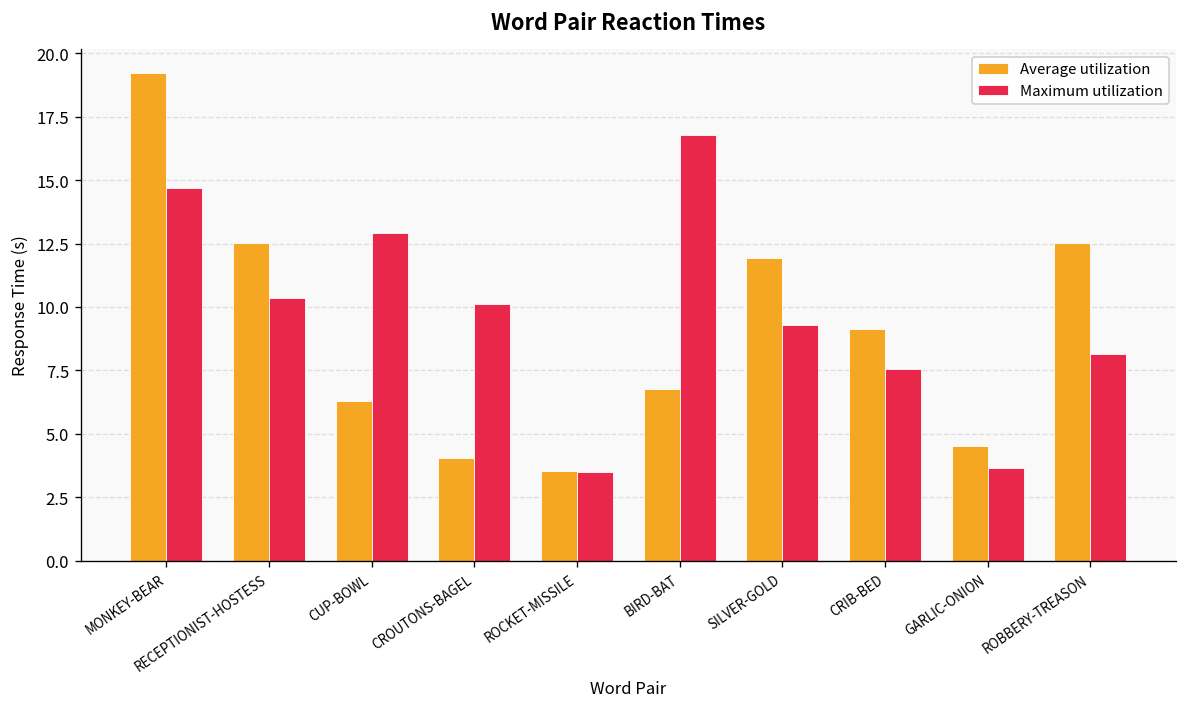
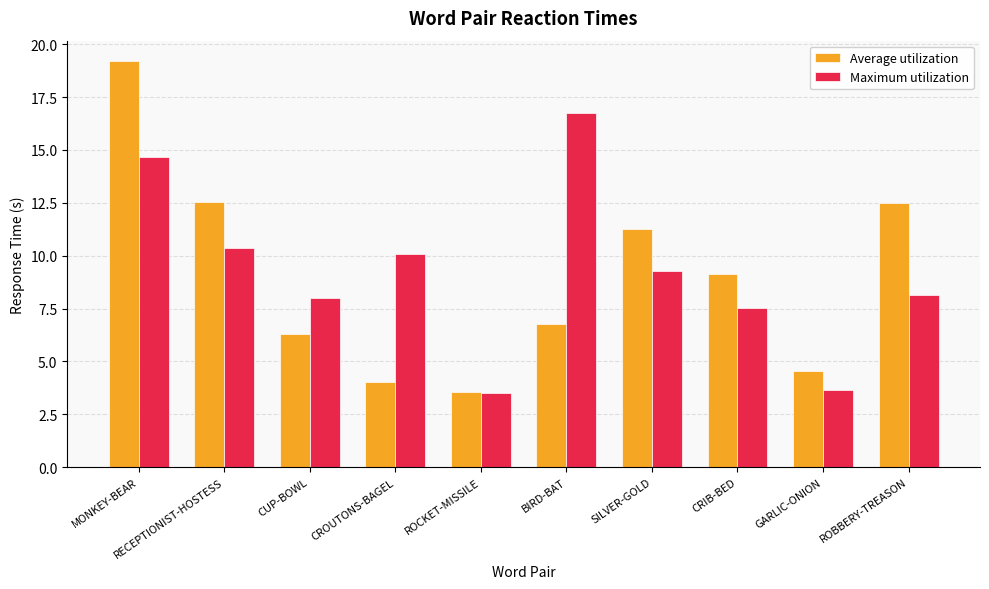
Maximum utilization, CUP-BOWL: 12.9 -> 8.0
Average utilization, SILVER-GOLD: 11.9 -> 11.3
